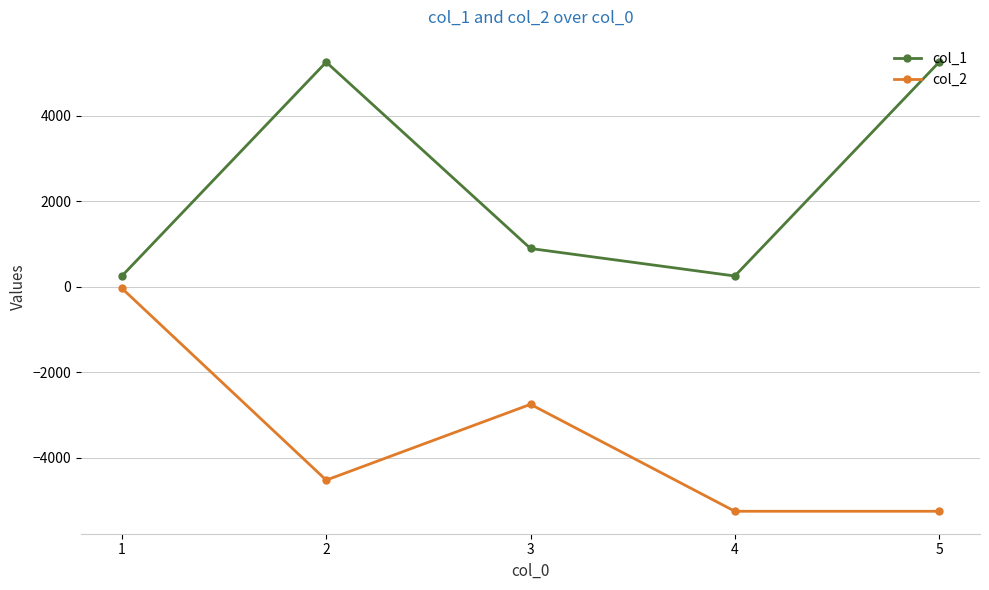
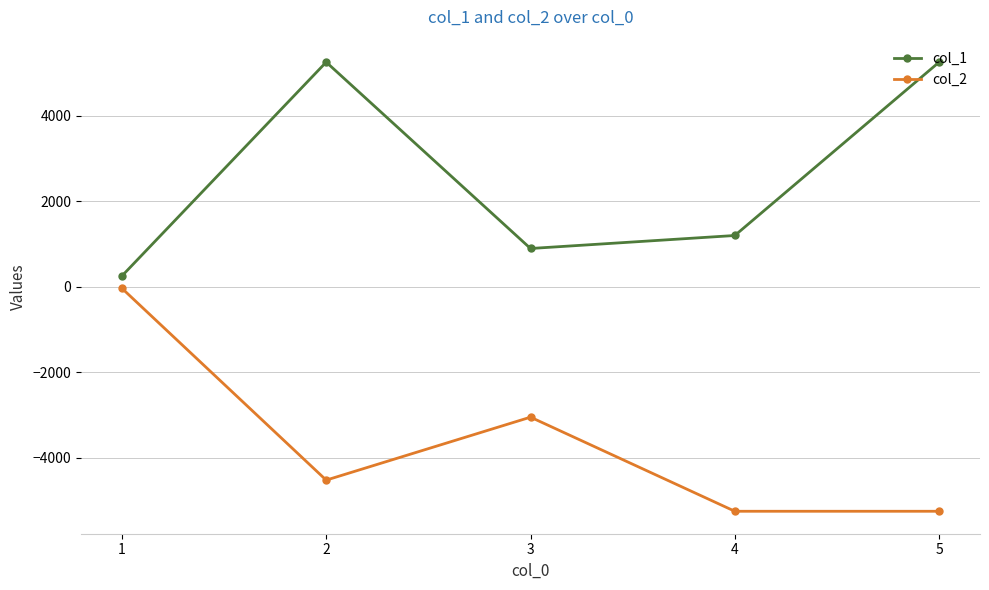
col_2, 3: -2800 -> -3100
col_1, 4: 300 -> 1200
